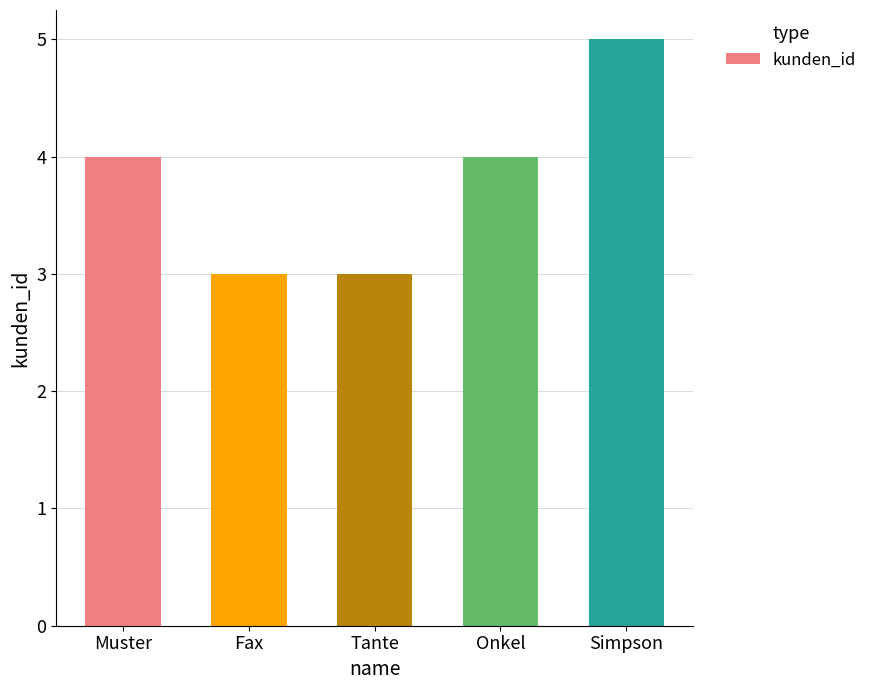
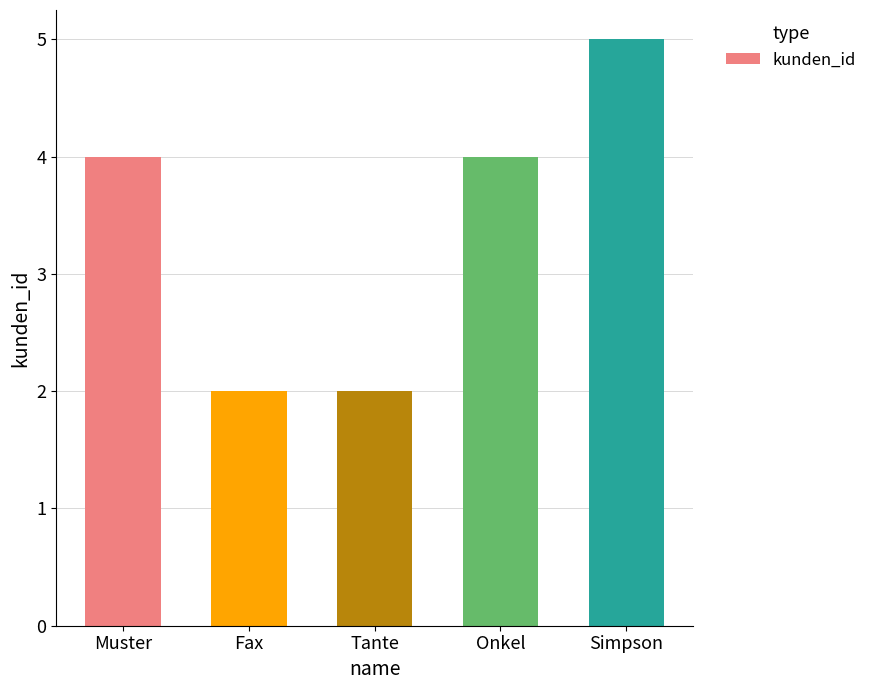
Fax: 3 -> 2
Tante: 3 -> 2
